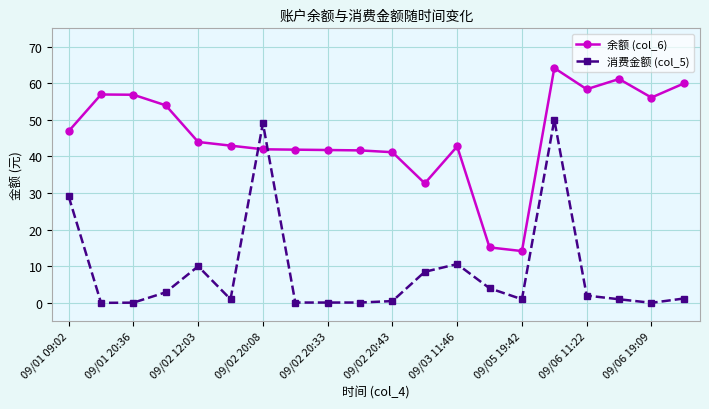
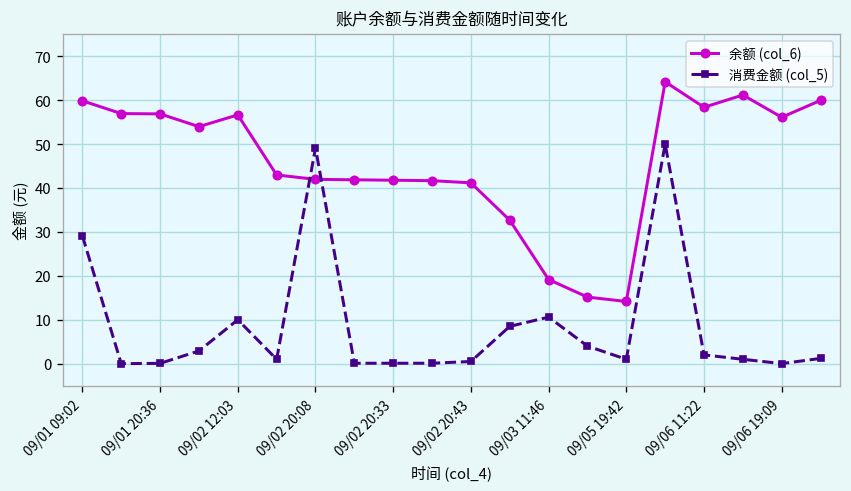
余额 (col_6), 09/01 09:02: 47 -> 60
余额 (col_6), 09/02 12:03: 44 -> 57
余额 (col_6), 09/03 11:46: 43 -> 19
